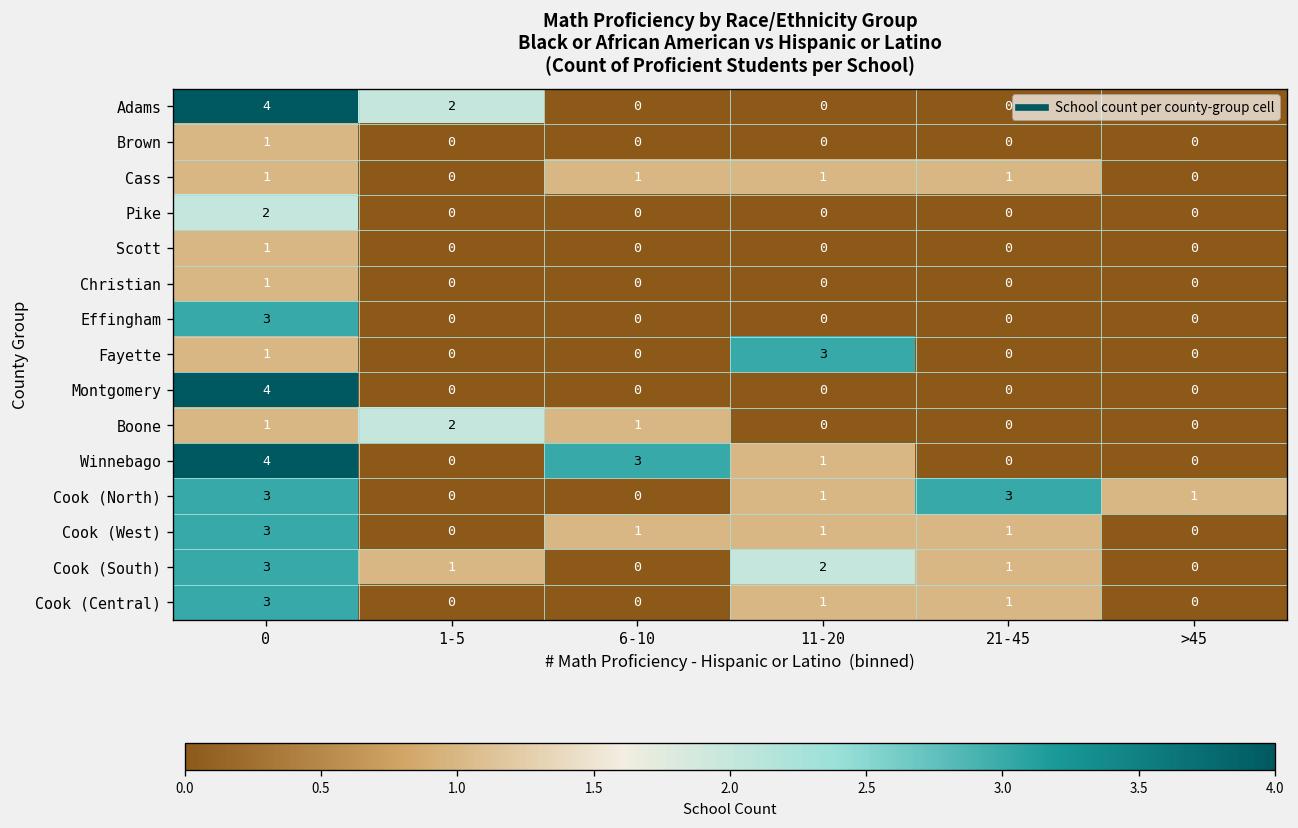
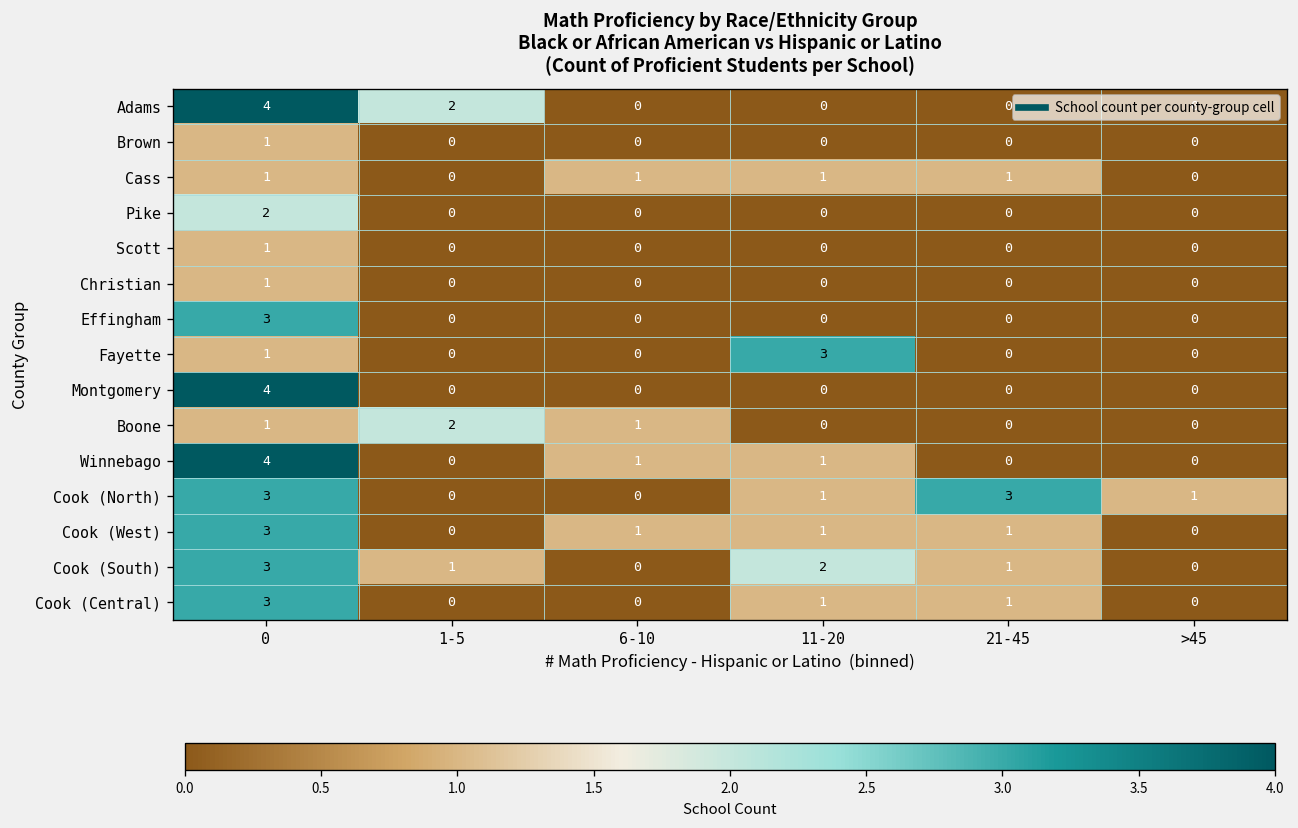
Winnebago, 6-10: 3 -> 1
